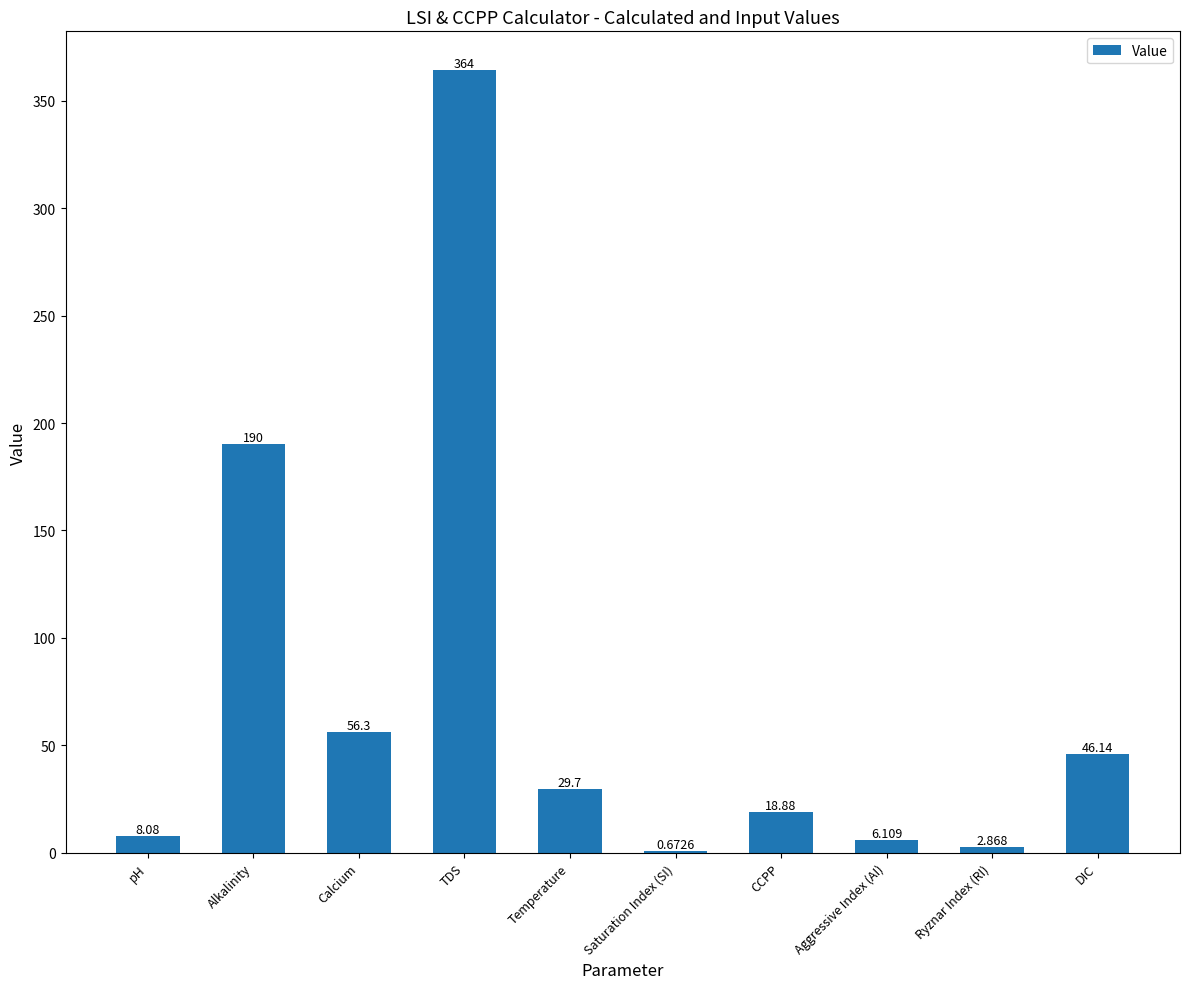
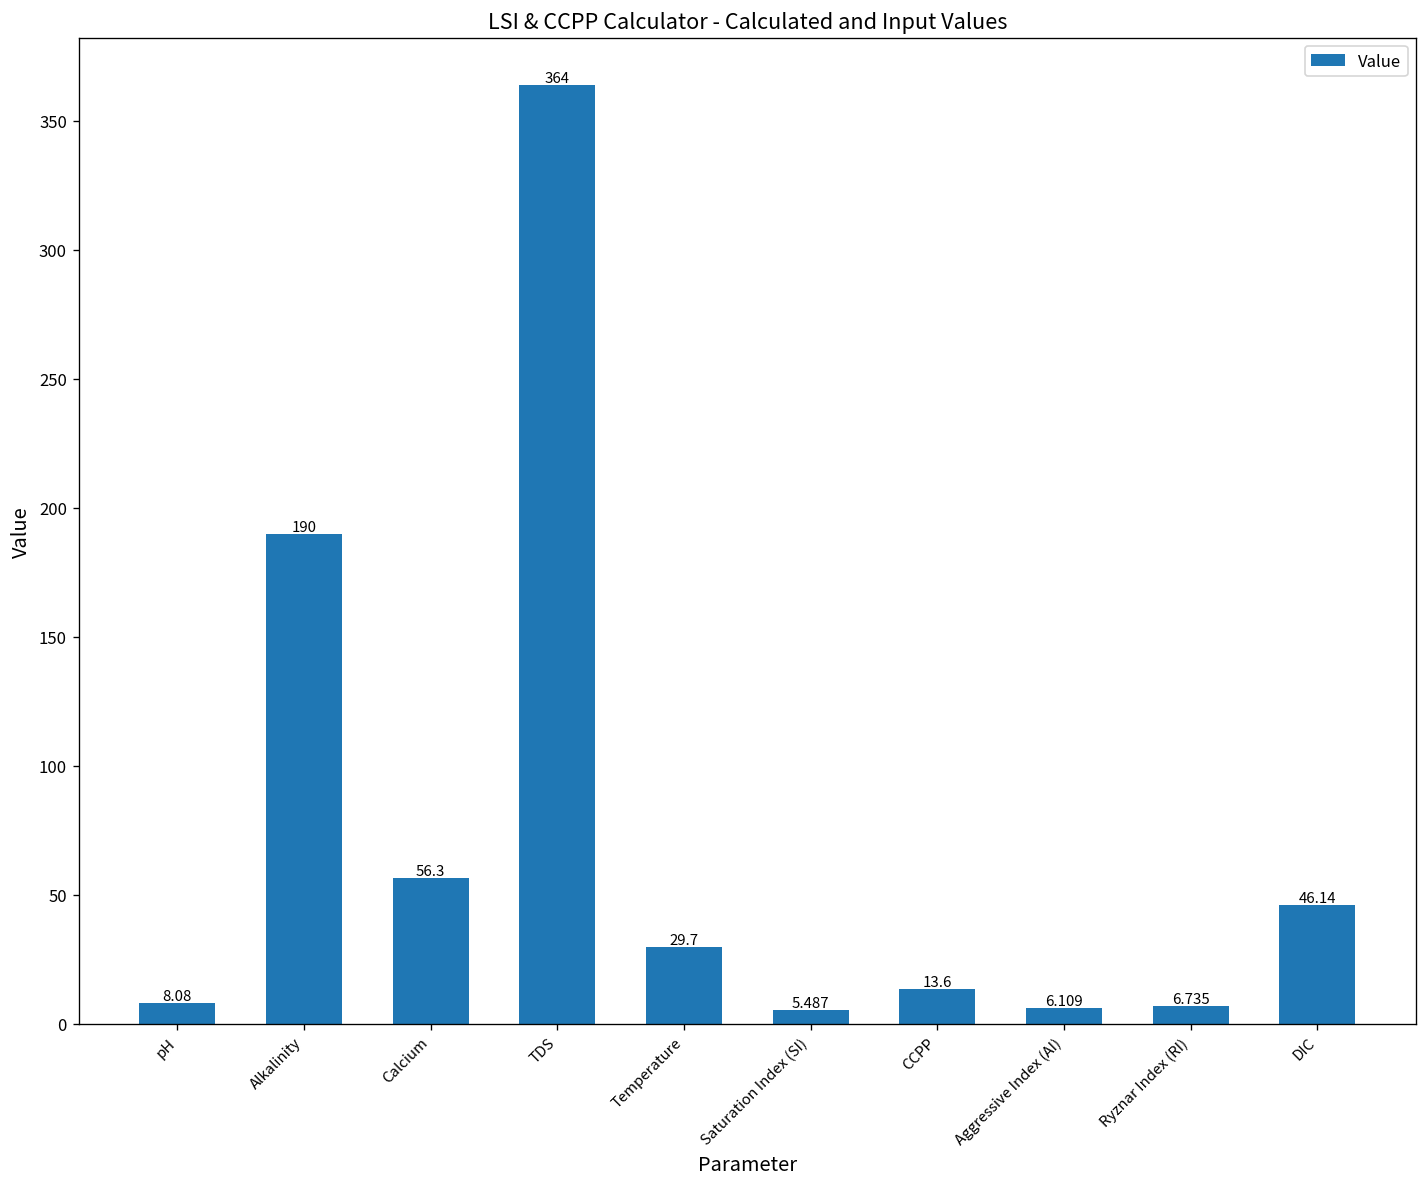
Saturation Index (SI): 0.6726 -> 5.487
CCPP: 18.88 -> 13.6
Ryznar Index (RI): 2.868 -> 6.735
